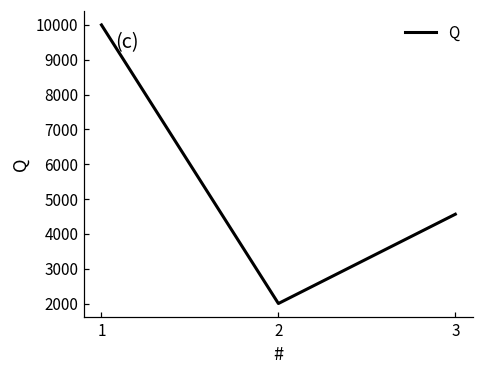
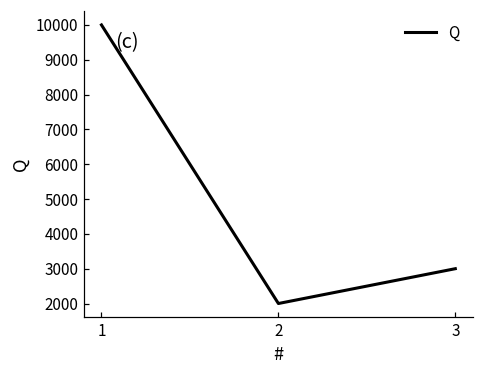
3: 4600 -> 3000
